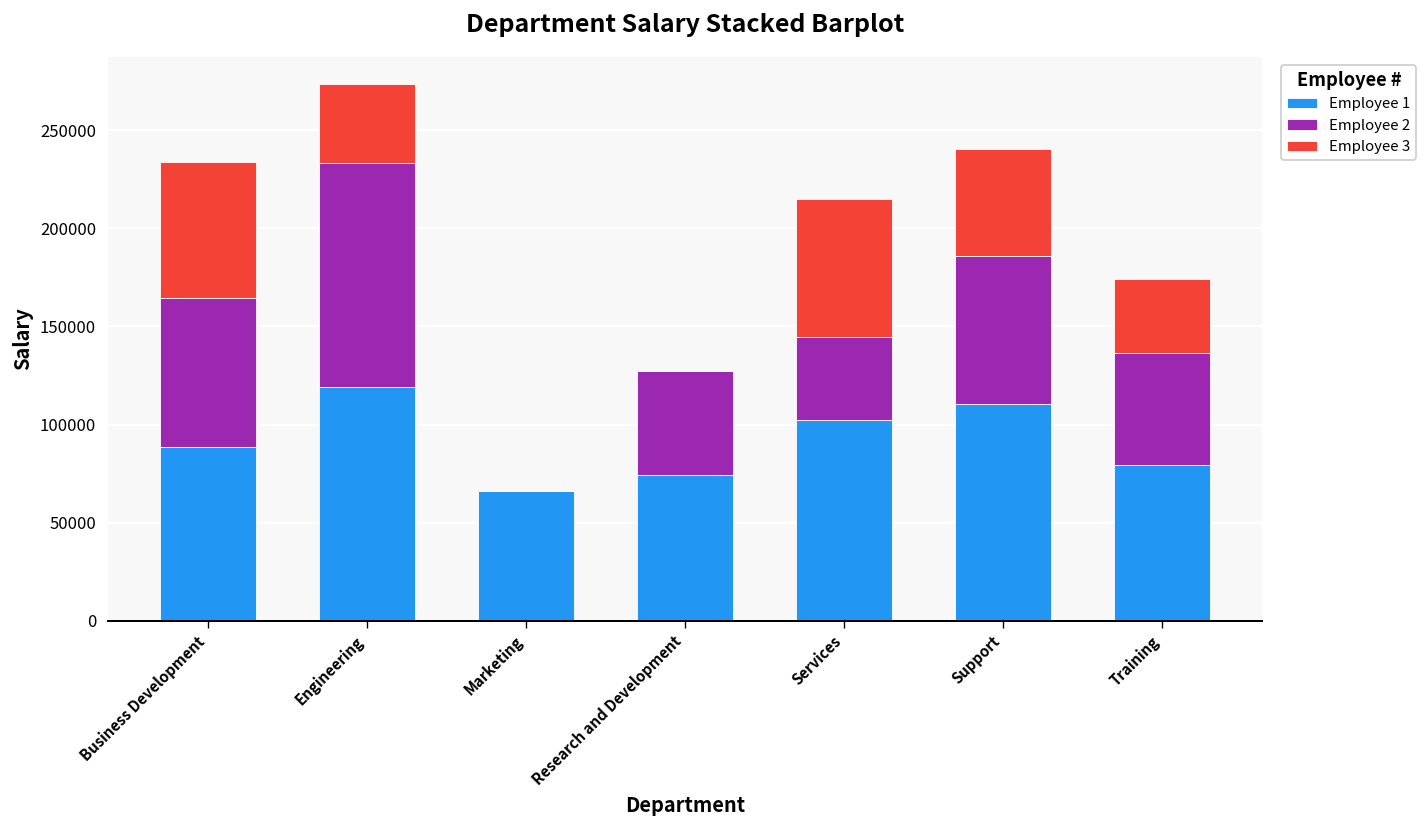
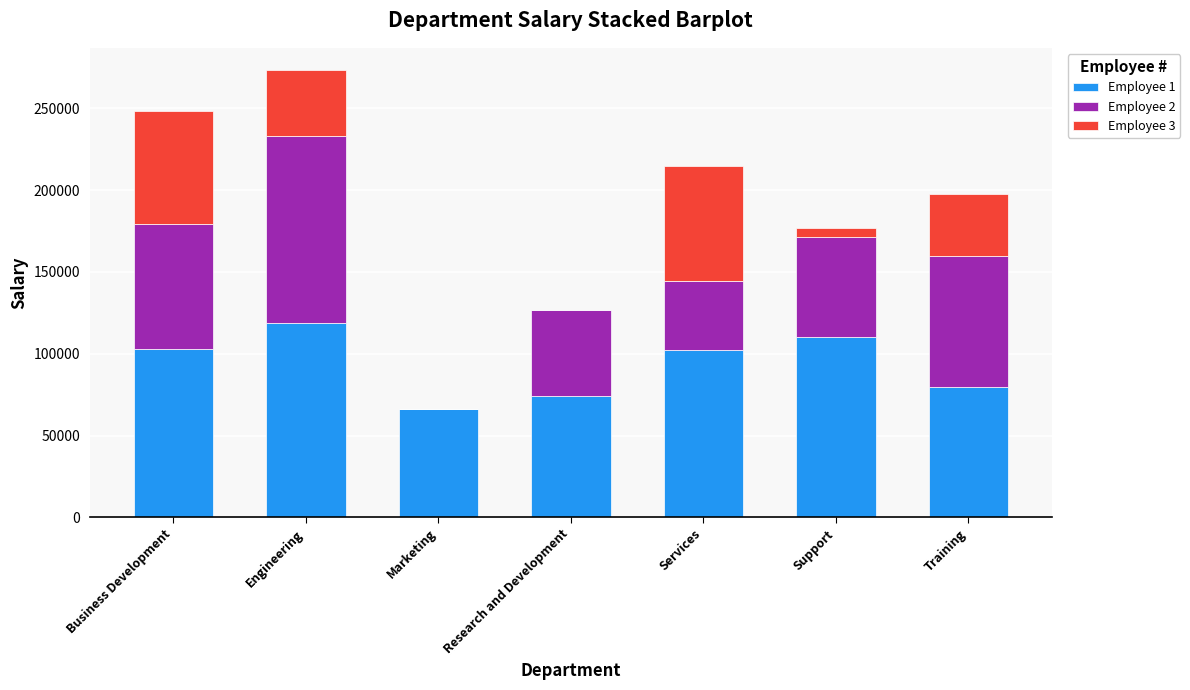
Employee 1, Business Development: 88000 -> 103000
Employee 2, Support: 76000 -> 61000
Employee 3, Support: 54000 -> 5000
Employee 2, Training: 57000 -> 80000
